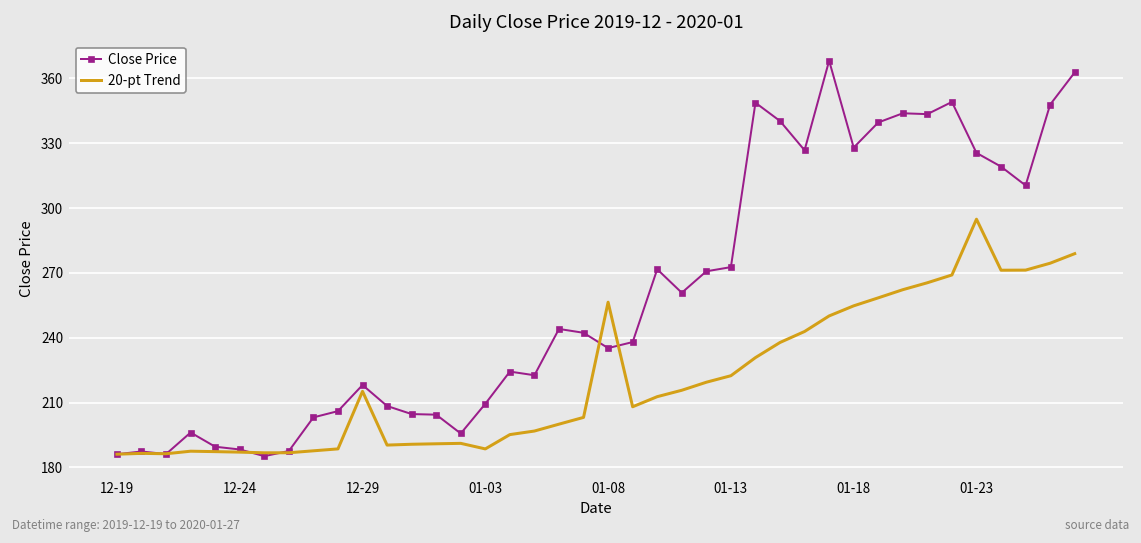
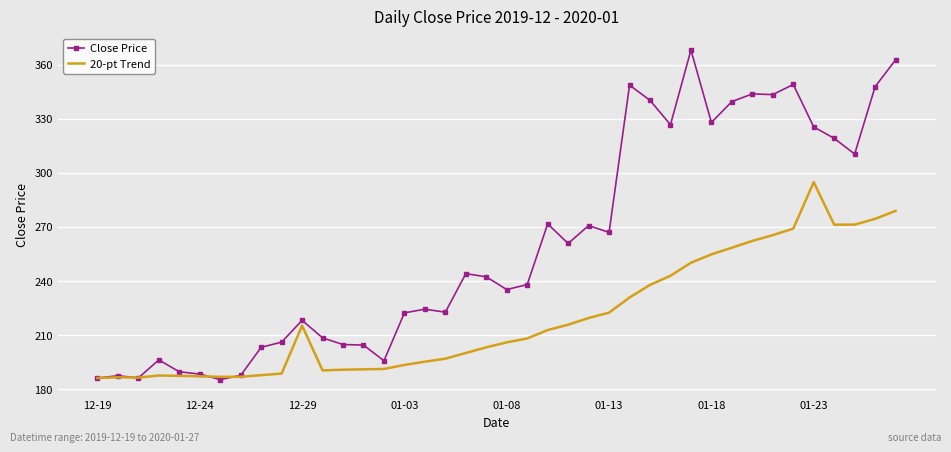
Close Price, 01-03: 209 -> 222
20-pt Trend, 01-03: 189 -> 193
20-pt Trend, 01-08: 256 -> 206
Close Price, 01-13: 273 -> 267
